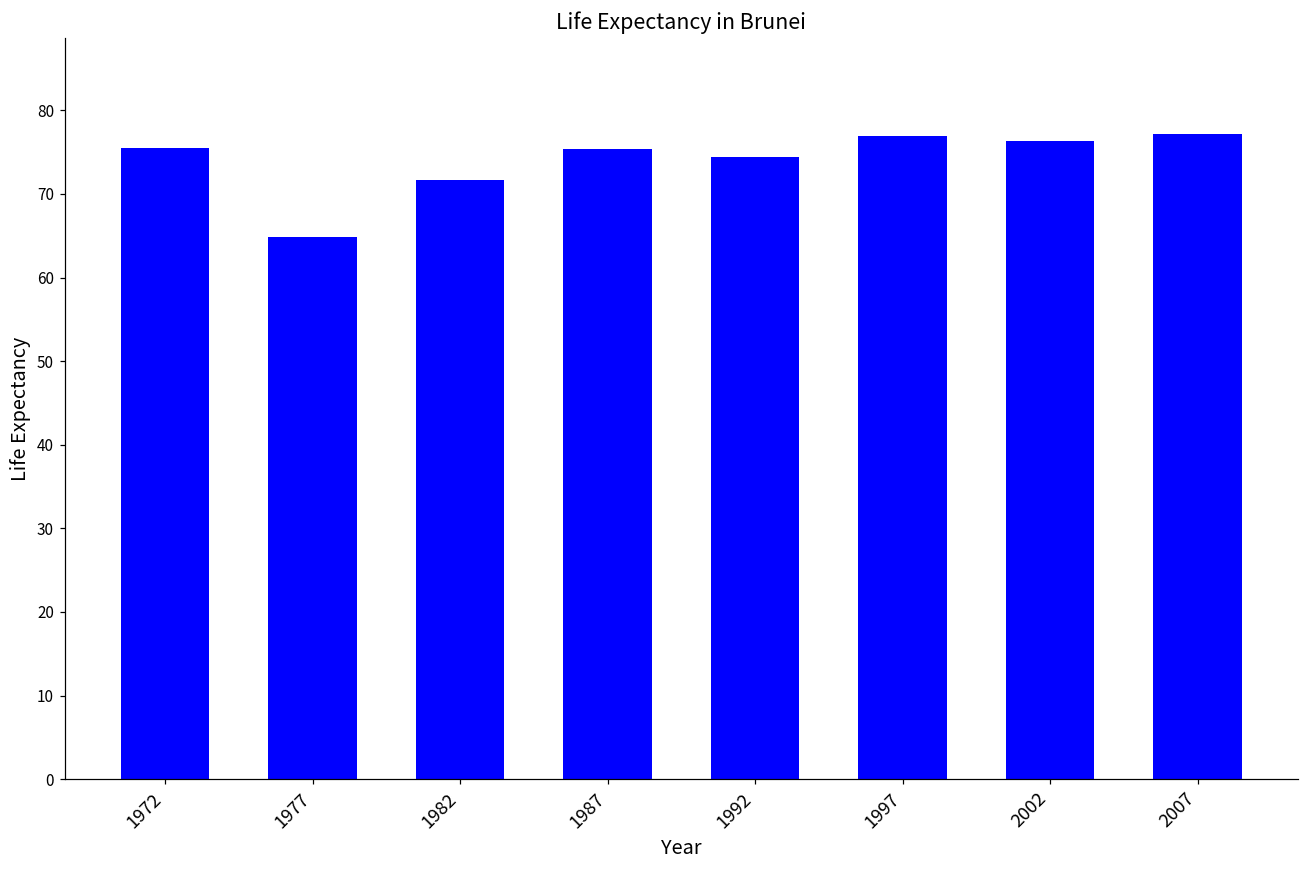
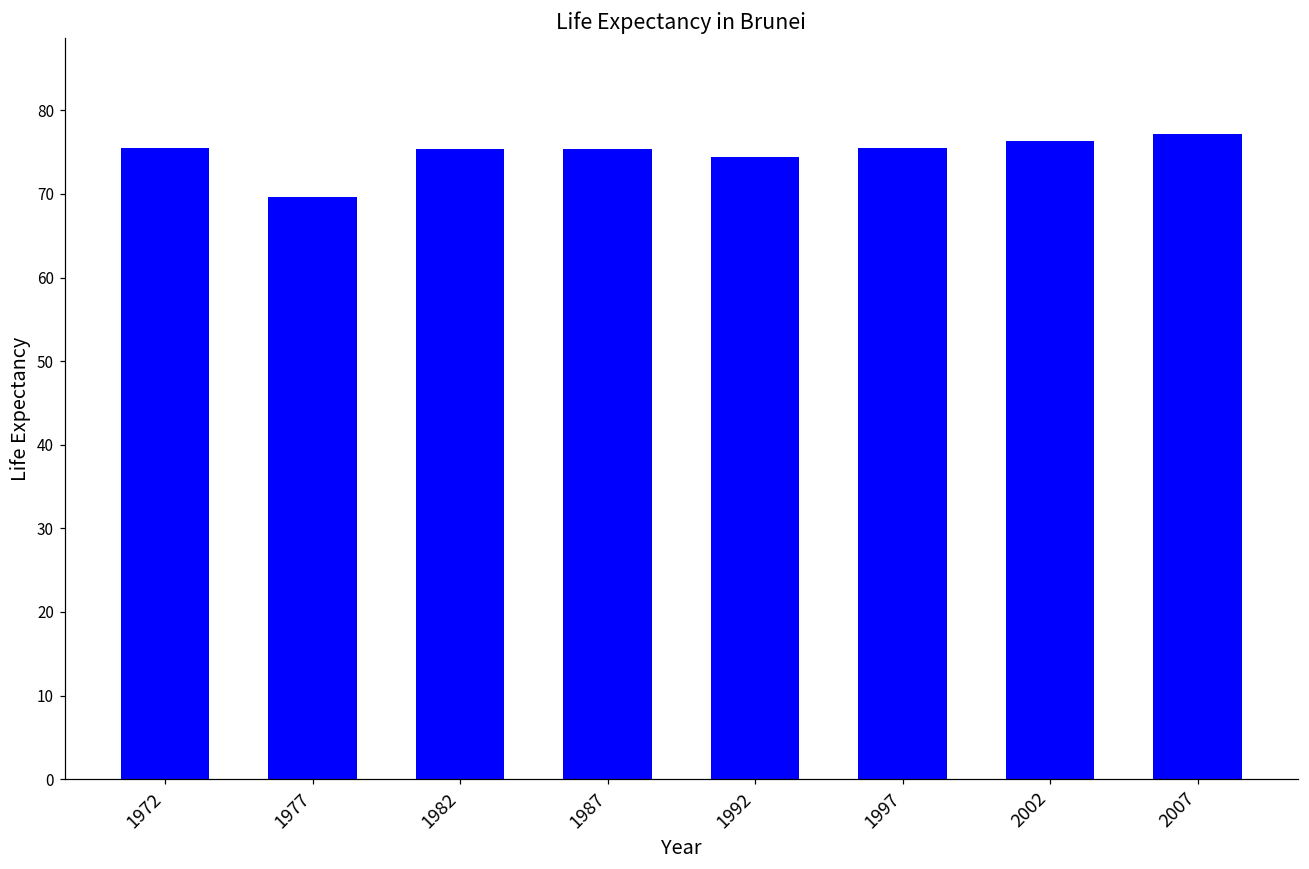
1977: 65 -> 70
1982: 72 -> 75
1997: 77 -> 75
